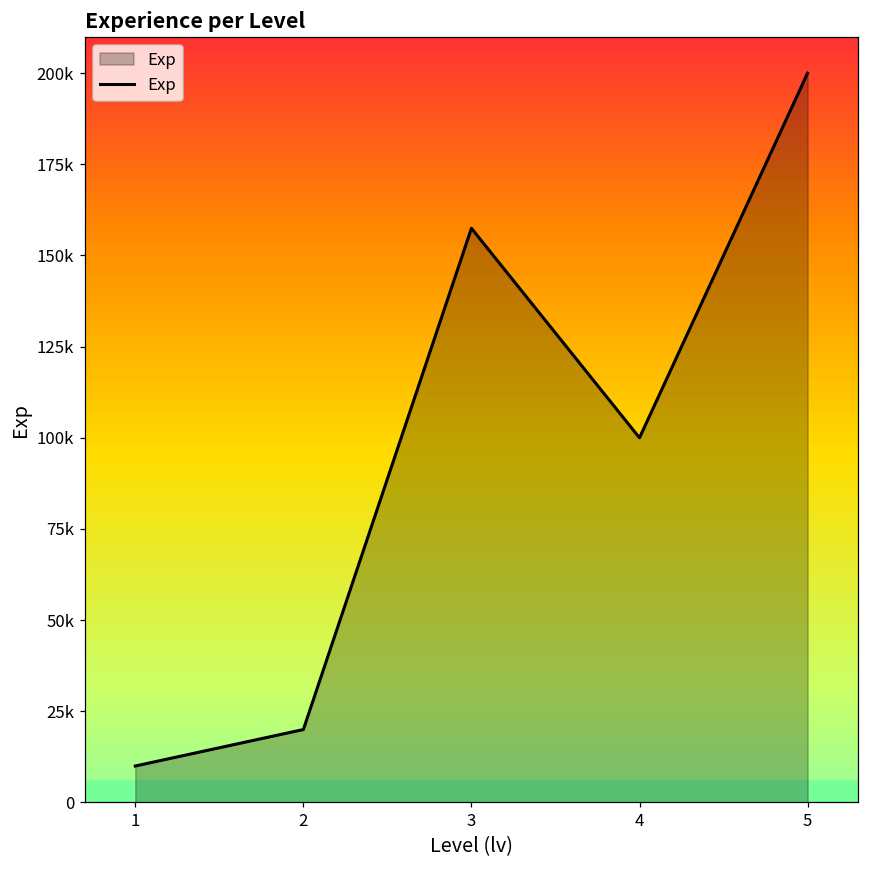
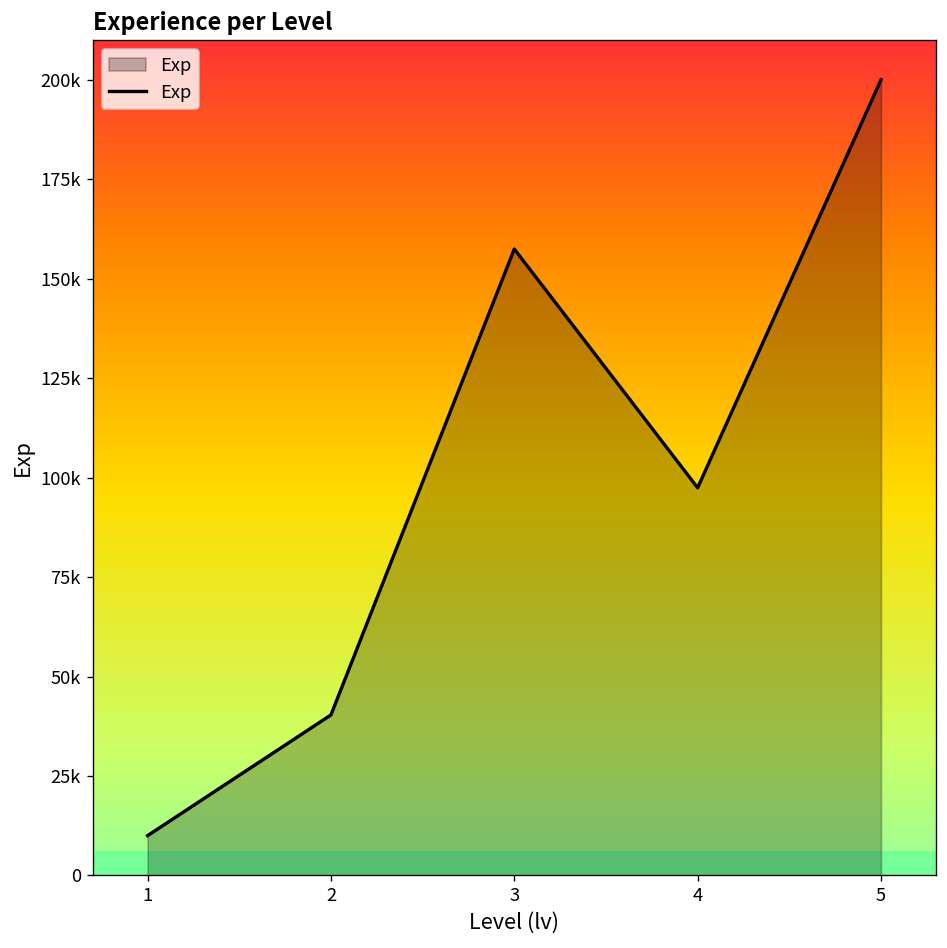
2: 20000 -> 40000
4: 100000 -> 97000
